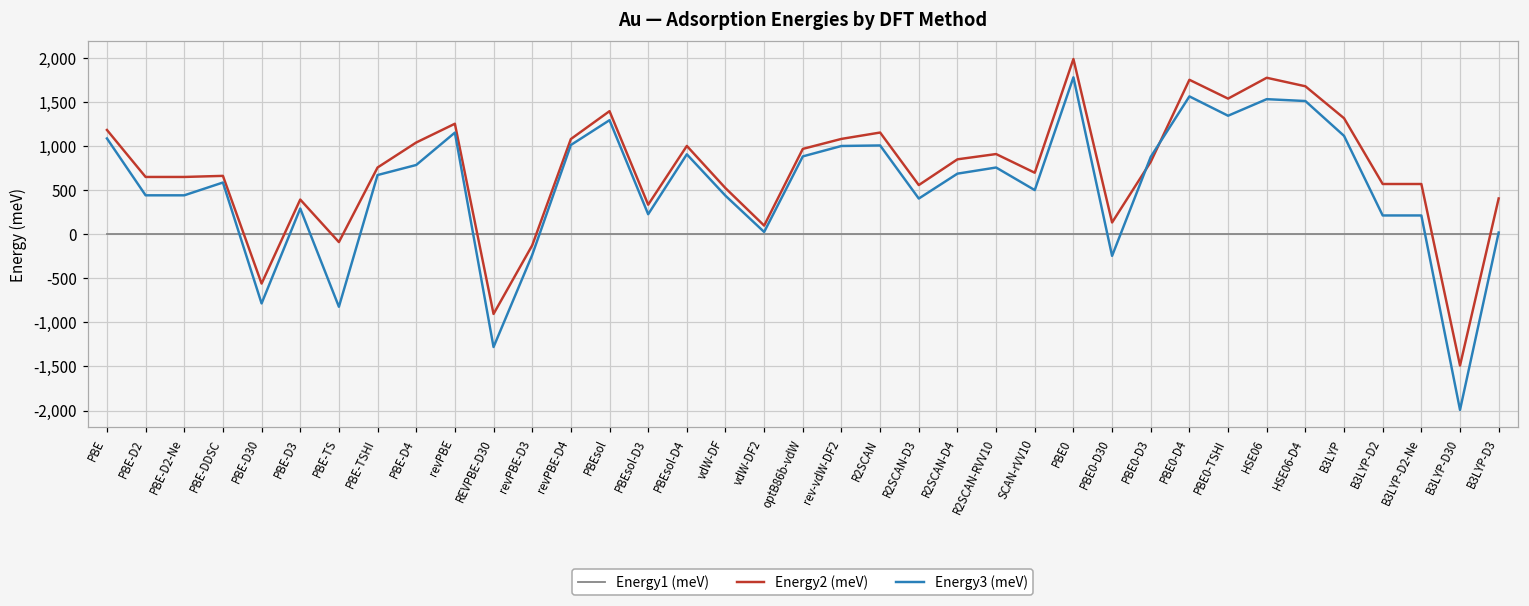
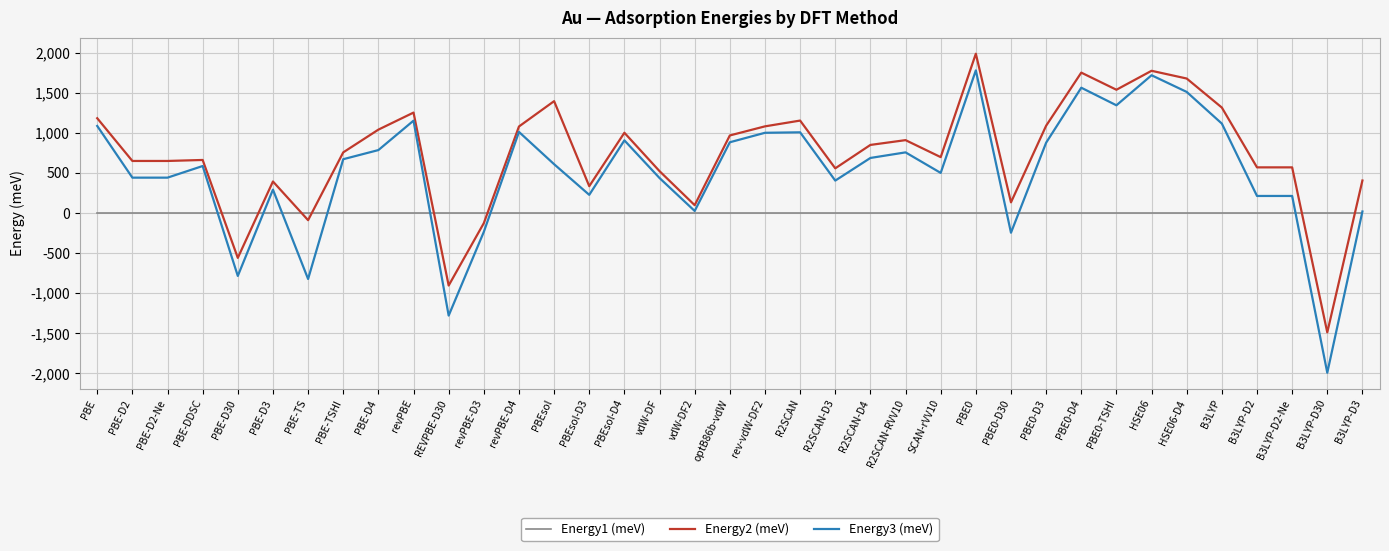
Energy3 (meV), PBEsol: 1,300 -> 600
Energy2 (meV), PBE0-D3: 800 -> 1,100
Energy3 (meV), HSE06: 1,500 -> 1,700
